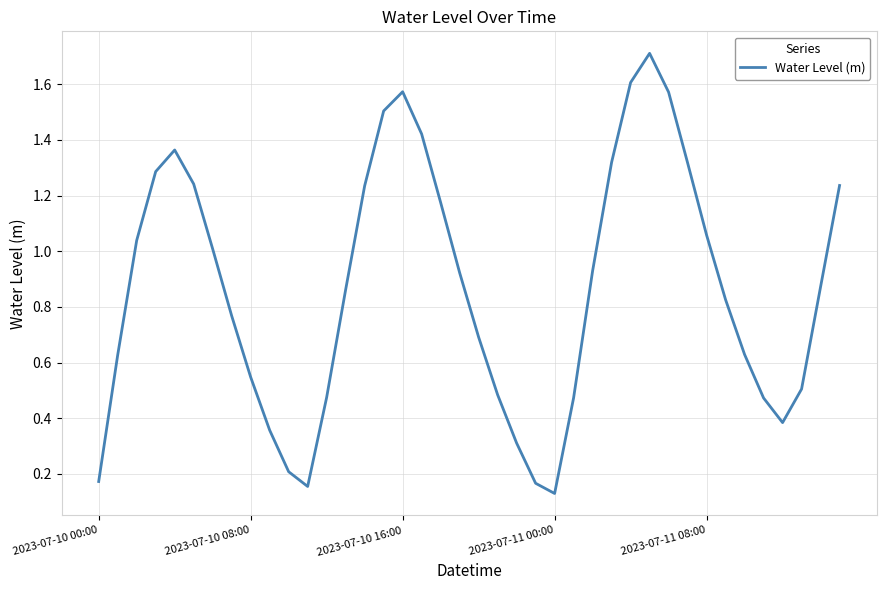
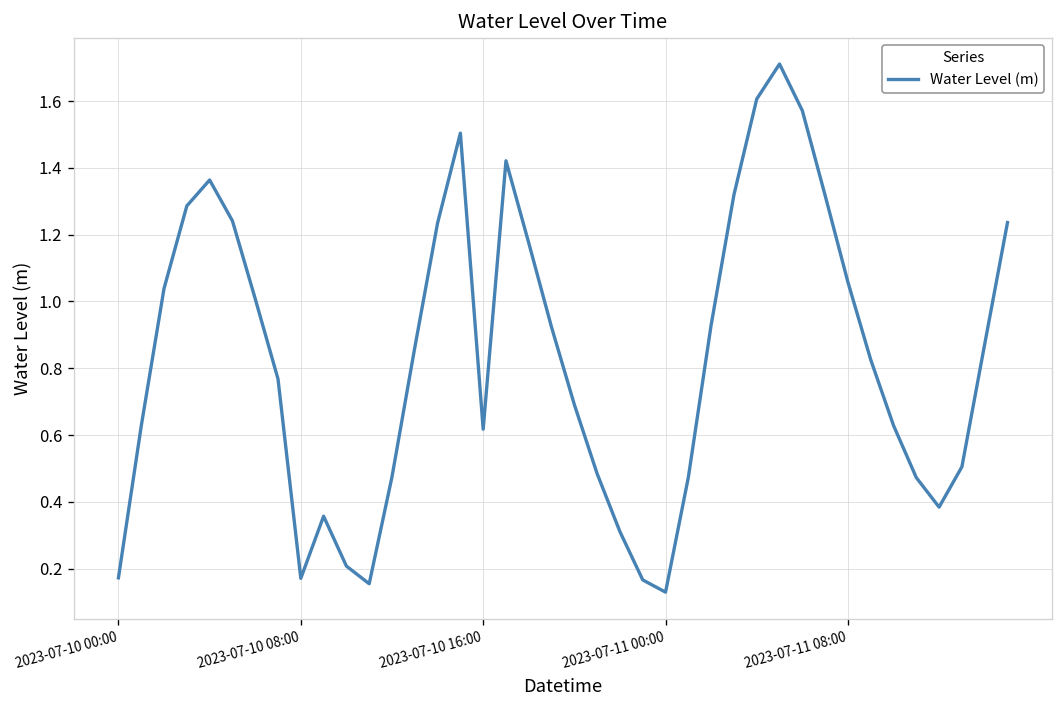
2023-07-10 08:00: 0.55 -> 0.17
2023-07-10 16:00: 1.57 -> 0.62
